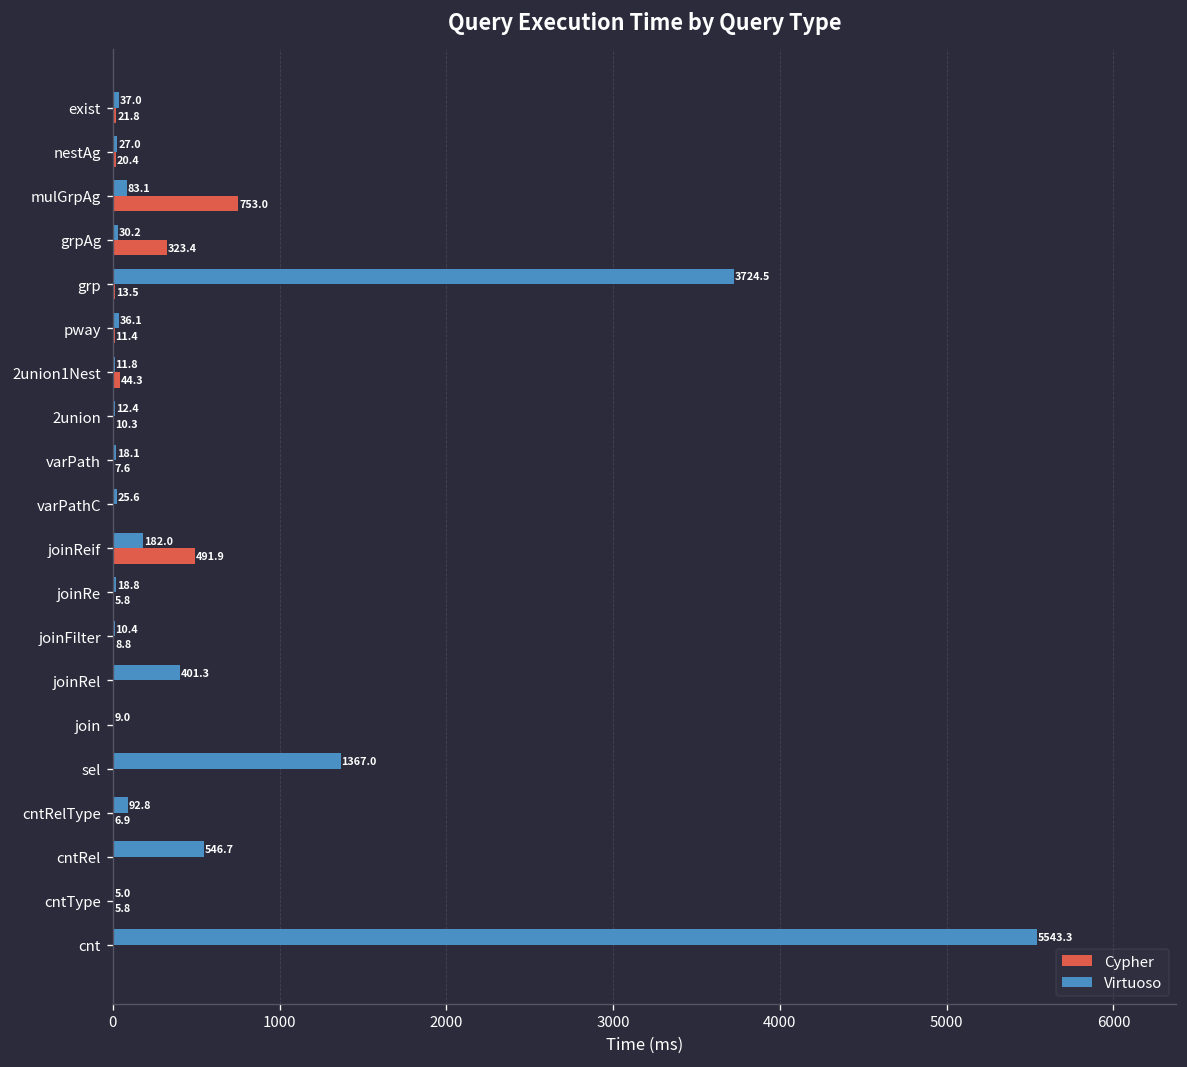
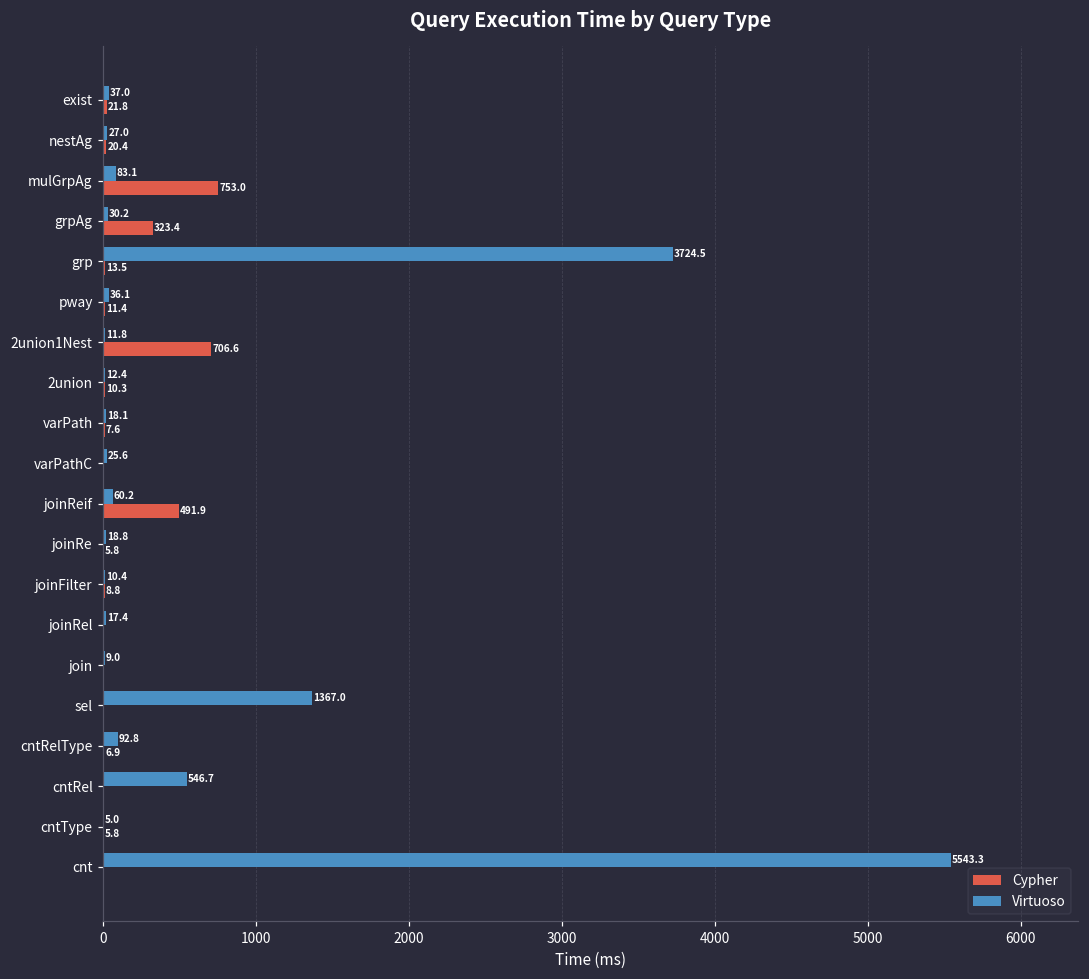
Cypher, 2union1Nest: 44.3 -> 706.6
Virtuoso, joinReif: 182.0 -> 60.2
Virtuoso, joinRel: 401.3 -> 17.4
